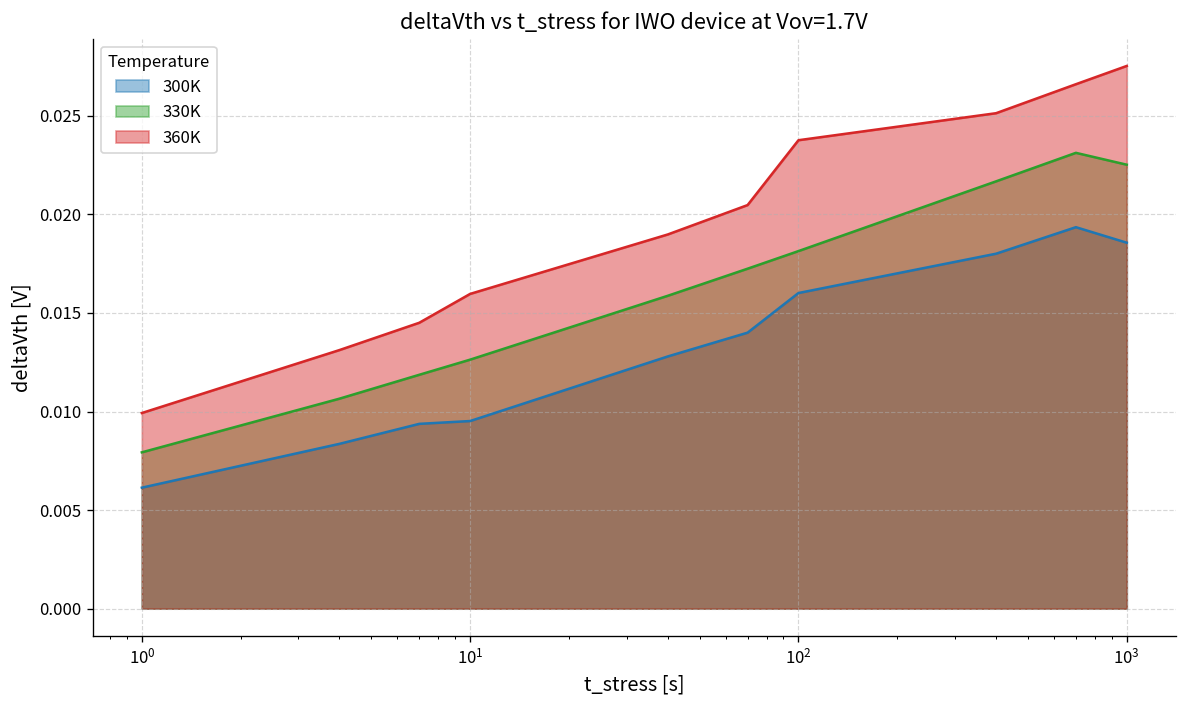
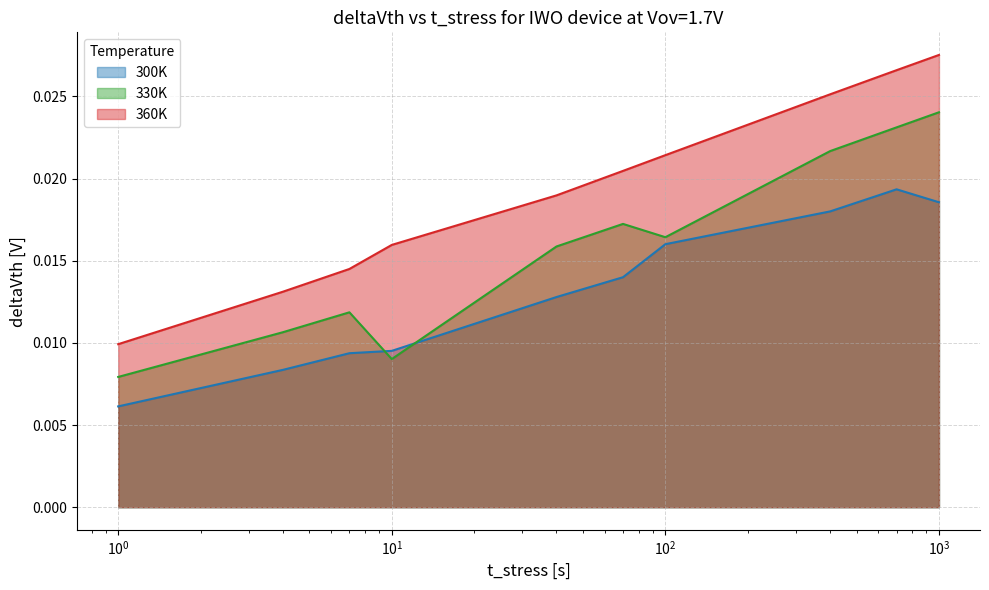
330K, 10^1: 0.0126 -> 0.0090
330K, 10^2: 0.0181 -> 0.0164
360K, 10^2: 0.0238 -> 0.0214
330K, 10^3: 0.0225 -> 0.0240
